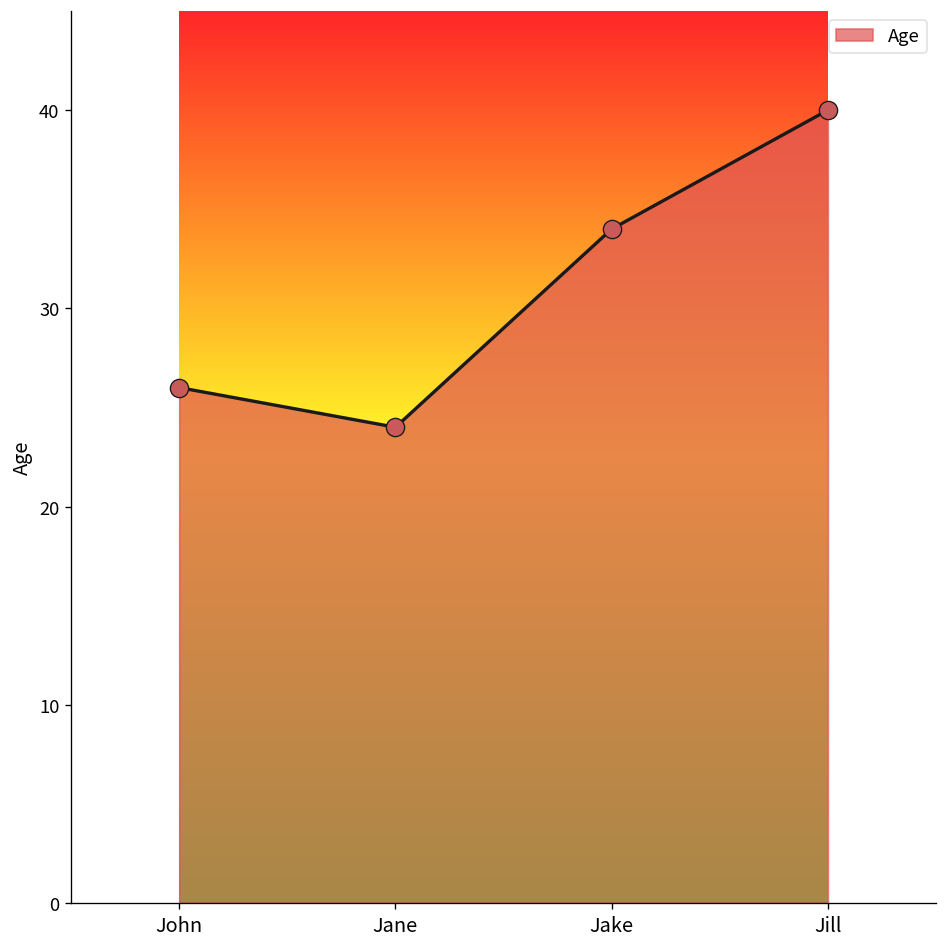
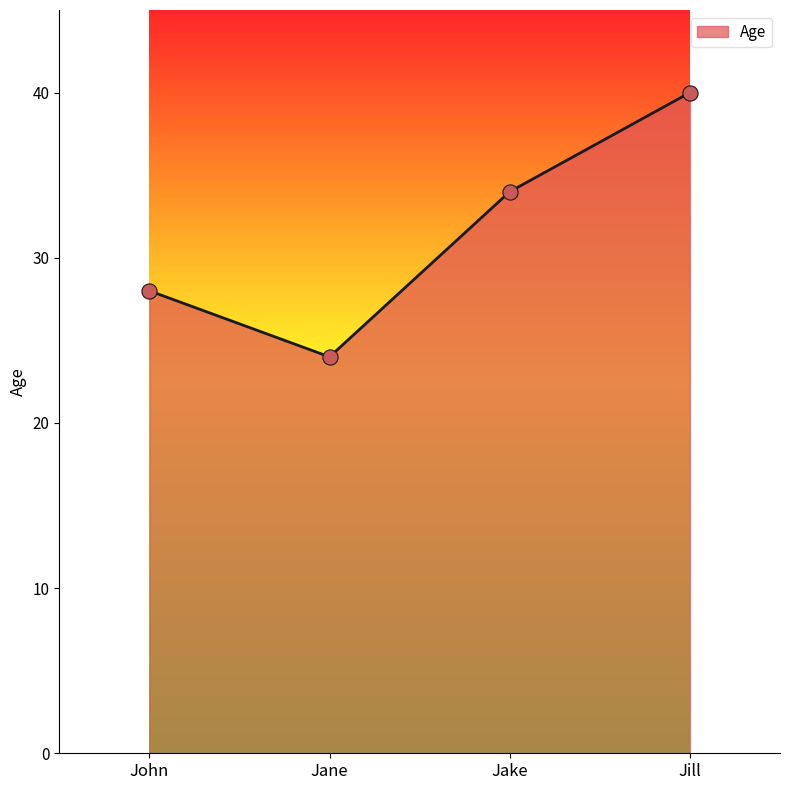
John: 26 -> 28
